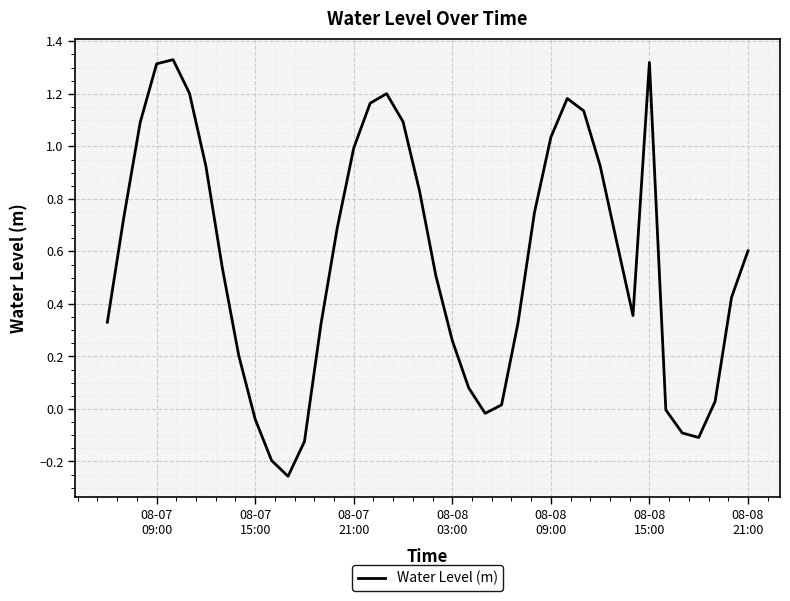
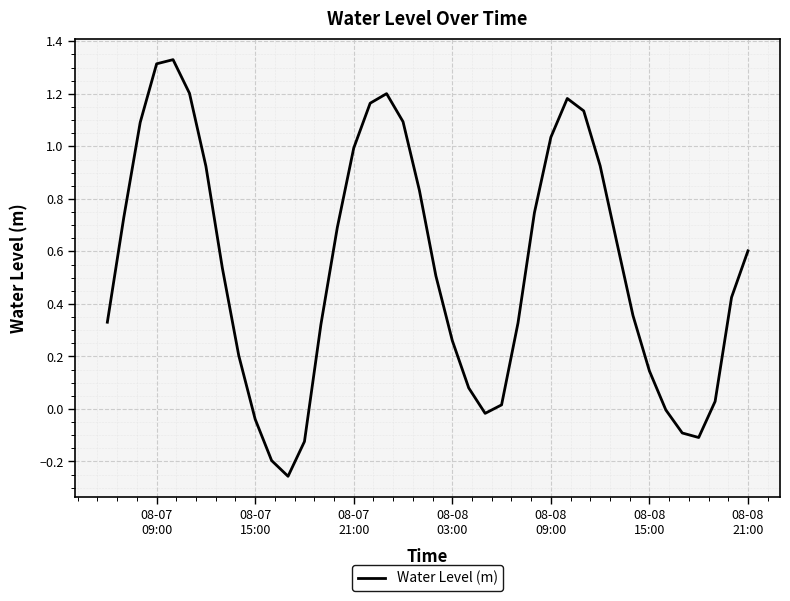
08-08 15:00: 1.32 -> 0.14
